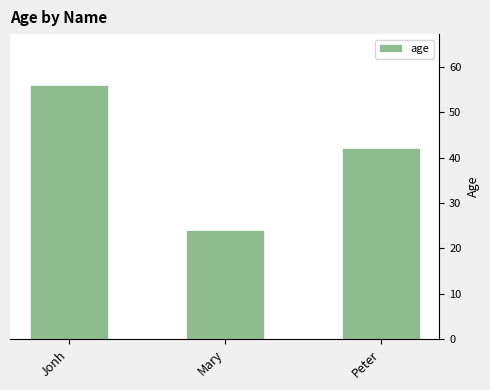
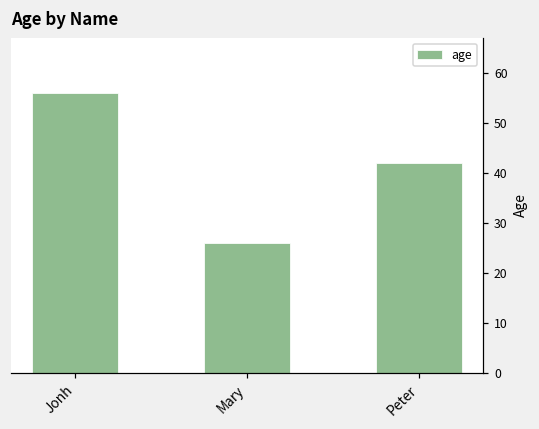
Mary: 24 -> 26
